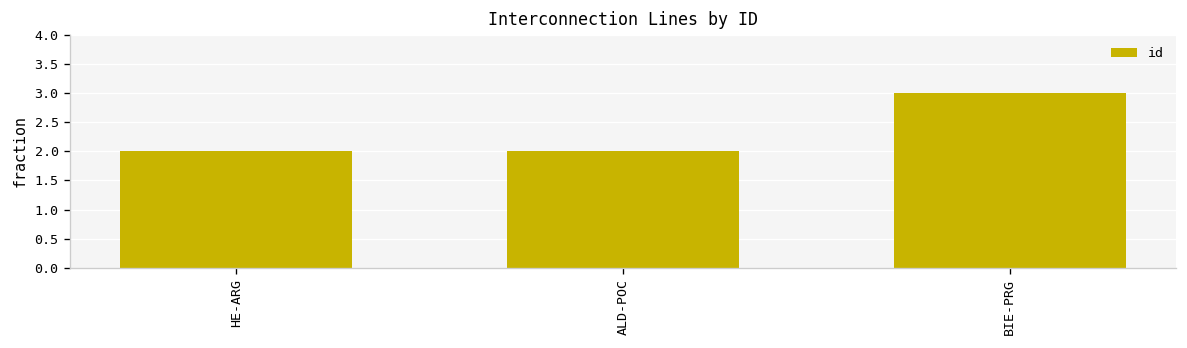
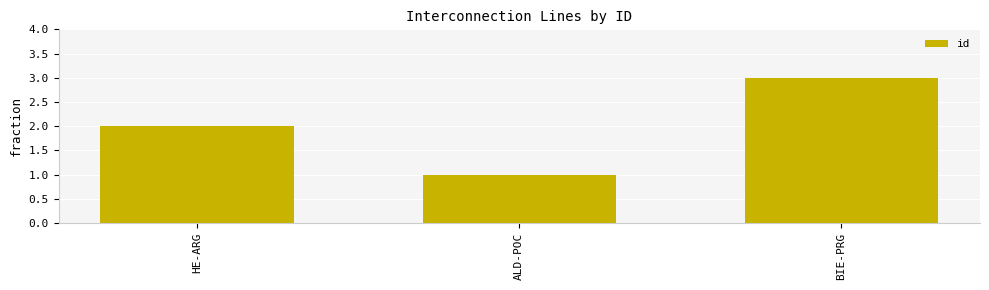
ALD-POC: 2 -> 1
